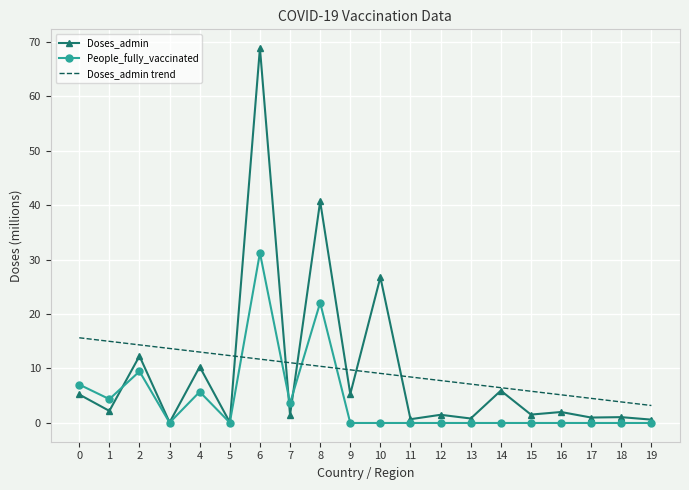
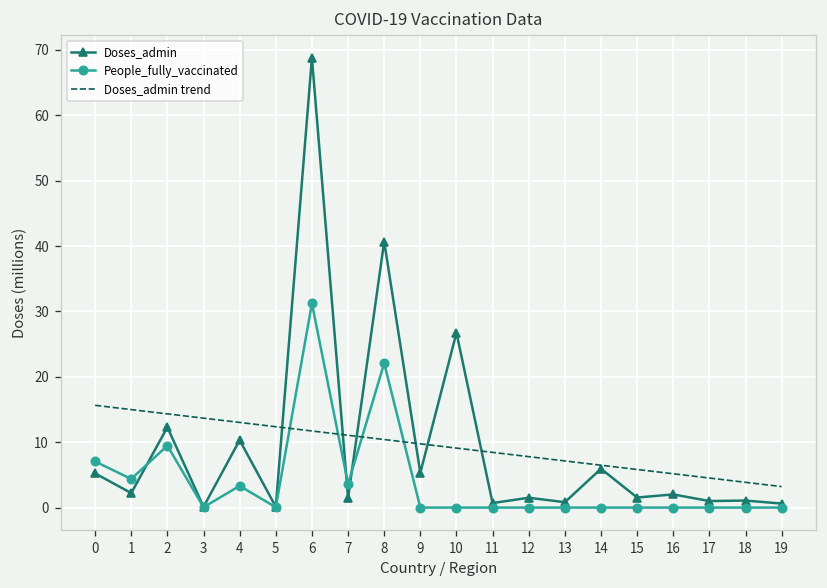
People_fully_vaccinated, 4: 6 -> 3
